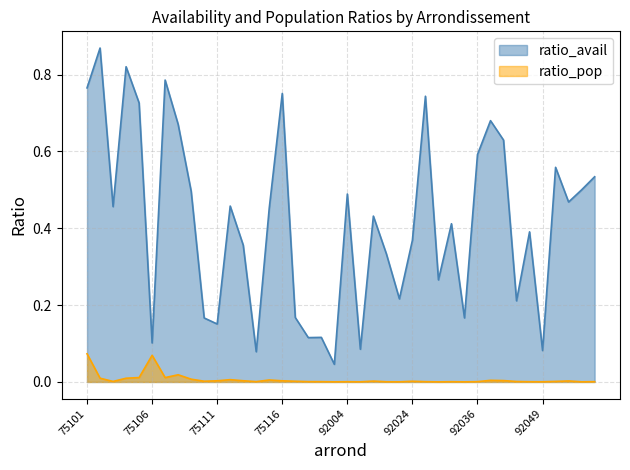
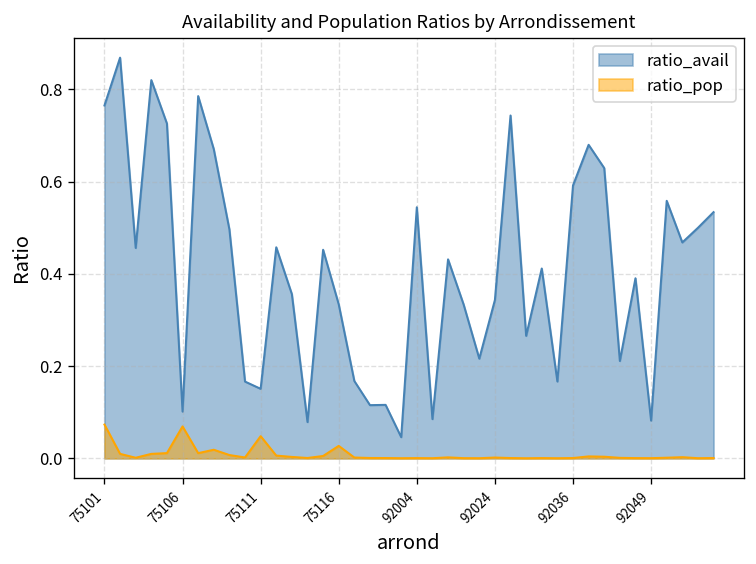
ratio_pop, 75111: 0.00 -> 0.05
ratio_avail, 75116: 0.75 -> 0.33
ratio_pop, 75116: 0.00 -> 0.03
ratio_avail, 92004: 0.49 -> 0.54
ratio_avail, 92024: 0.37 -> 0.34
